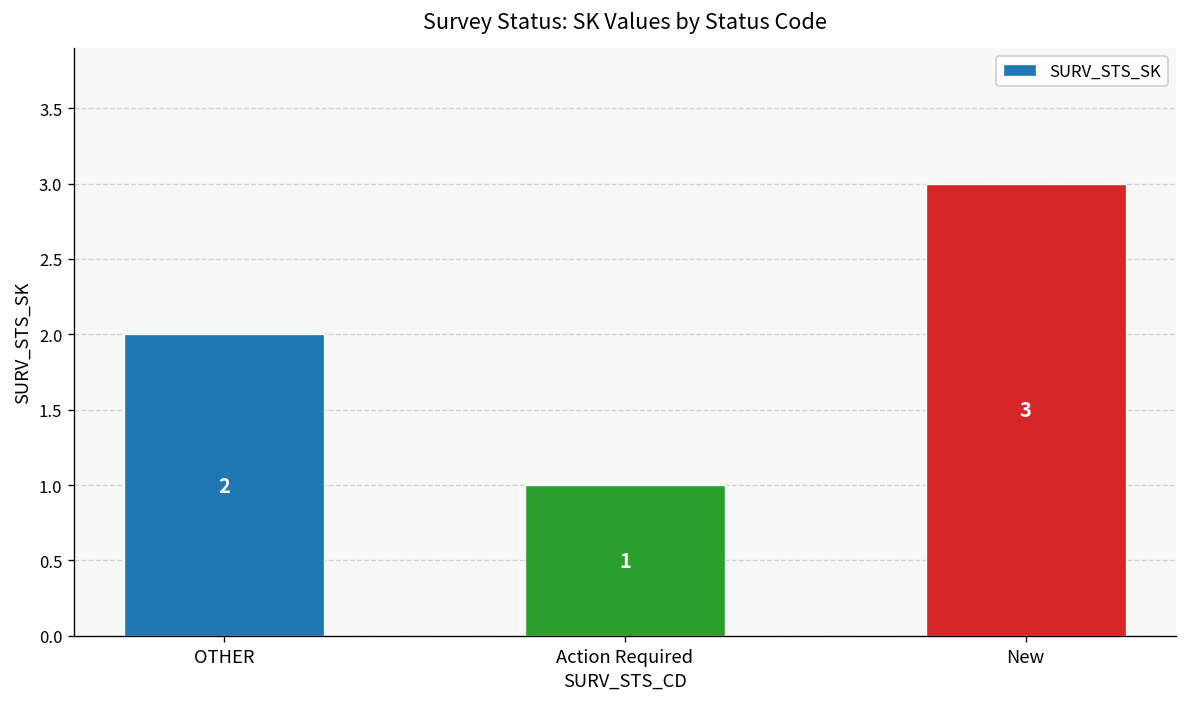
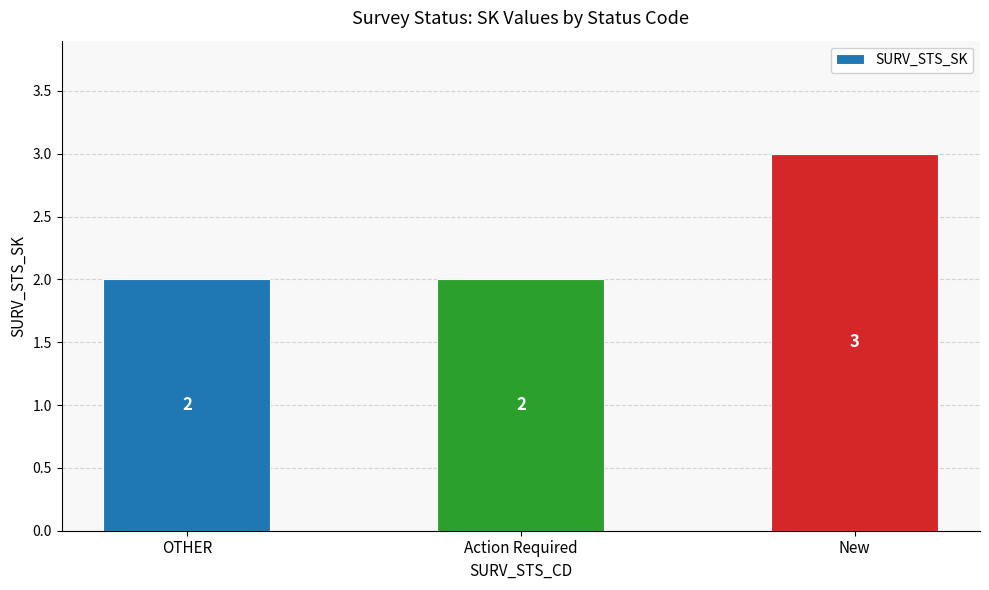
Action Required: 1 -> 2
